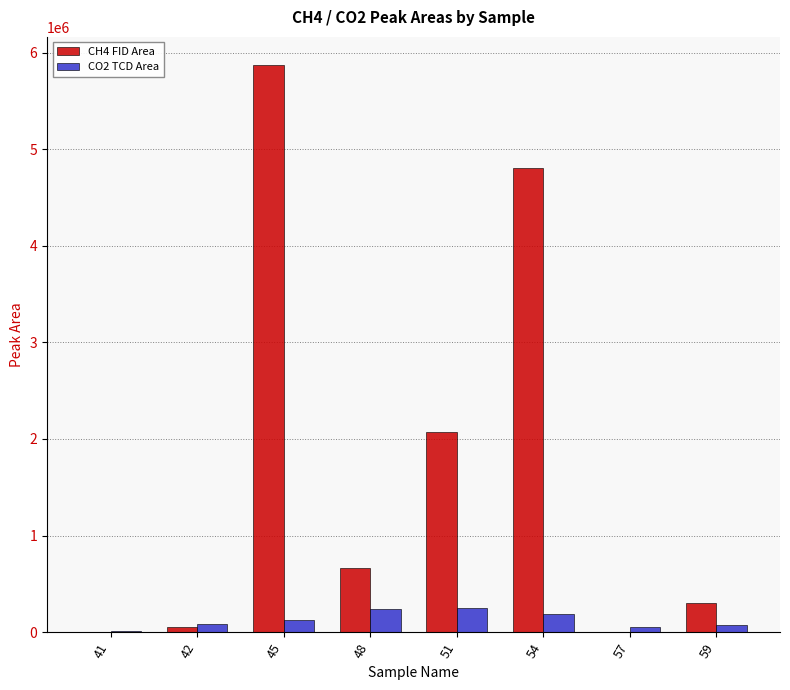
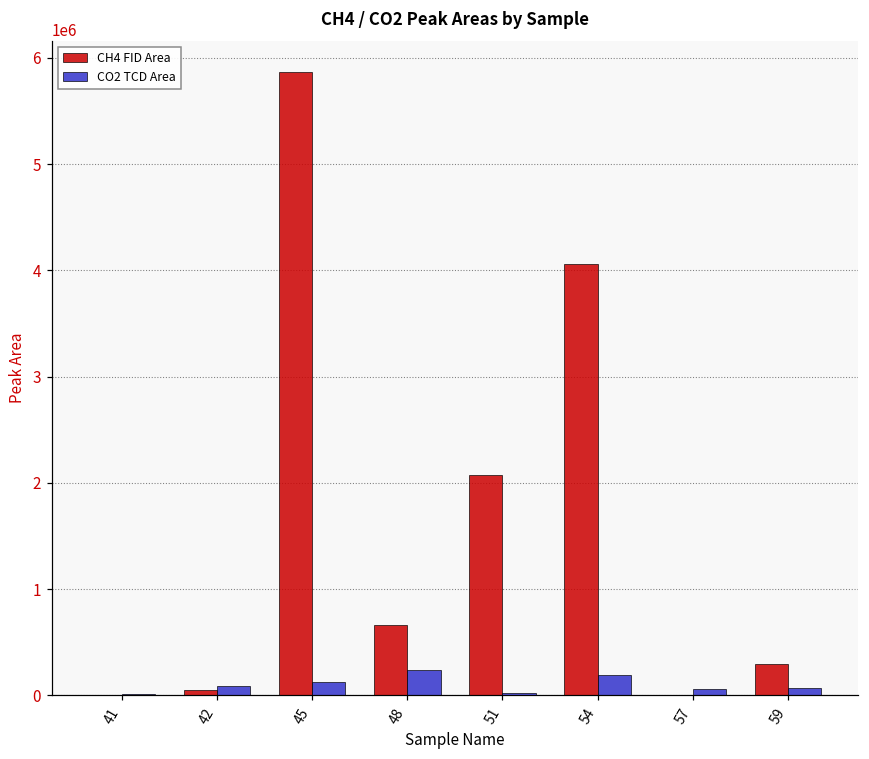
CO2 TCD Area, 51: 200000 -> 0
CH4 FID Area, 54: 4800000 -> 4100000
